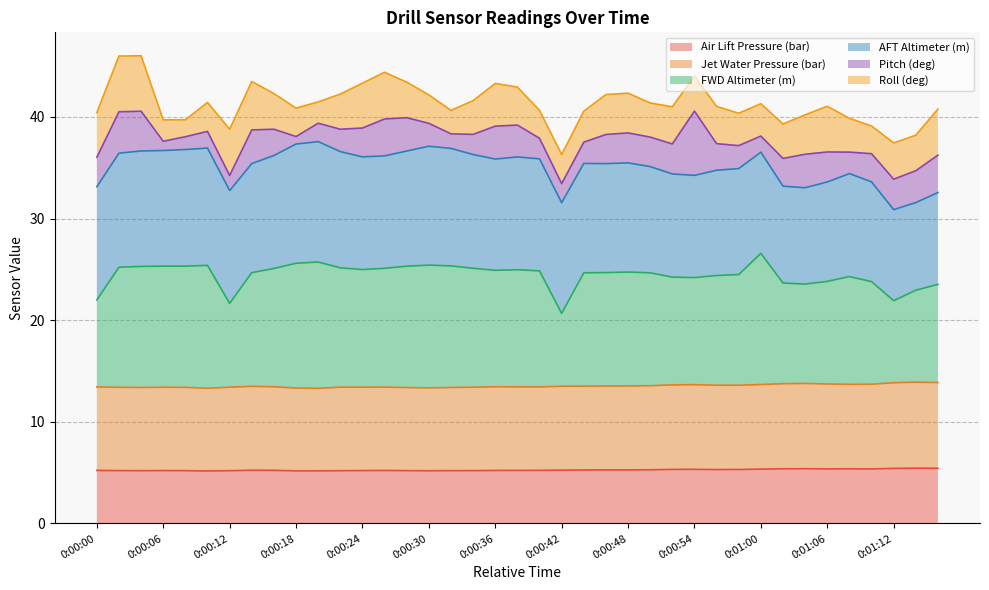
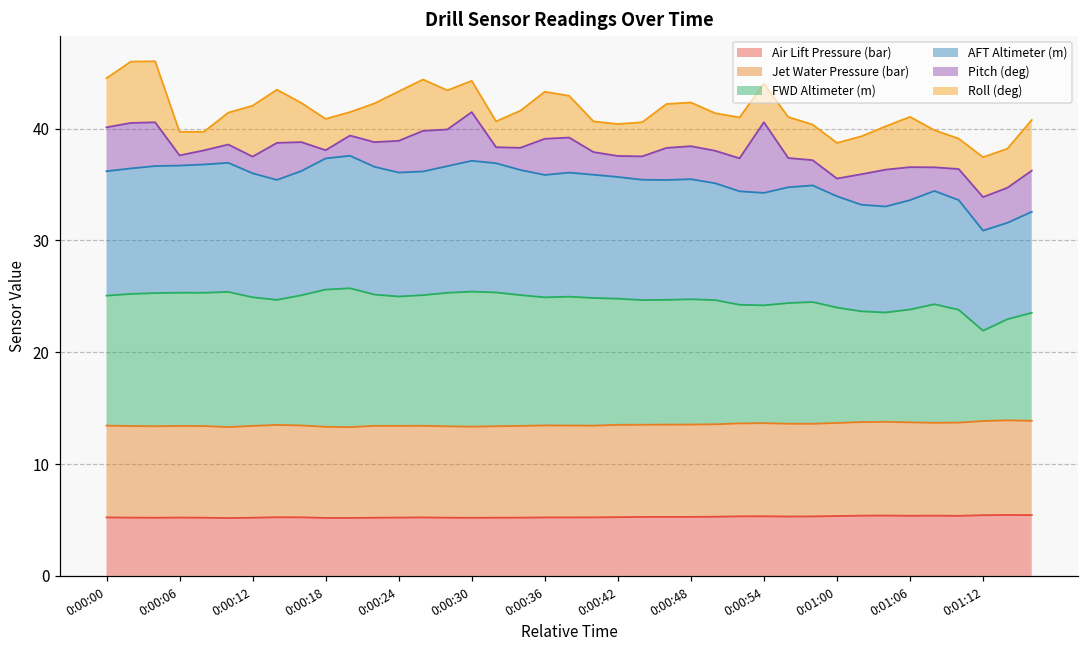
FWD Altimeter (m), 0:00:00: 8.6 -> 11.6
Pitch (deg), 0:00:00: 2.9 -> 3.9
FWD Altimeter (m), 0:00:12: 8.2 -> 11.5
Pitch (deg), 0:00:30: 2.3 -> 4.4
FWD Altimeter (m), 0:00:42: 7.2 -> 11.3
FWD Altimeter (m), 0:01:00: 12.9 -> 10.3
